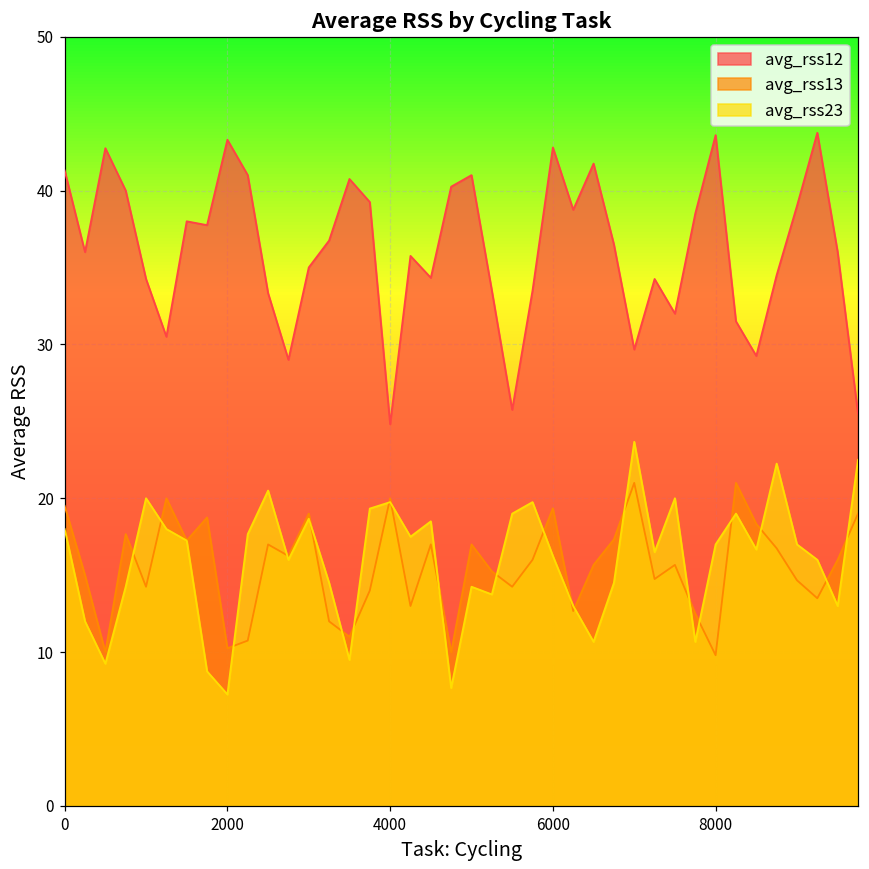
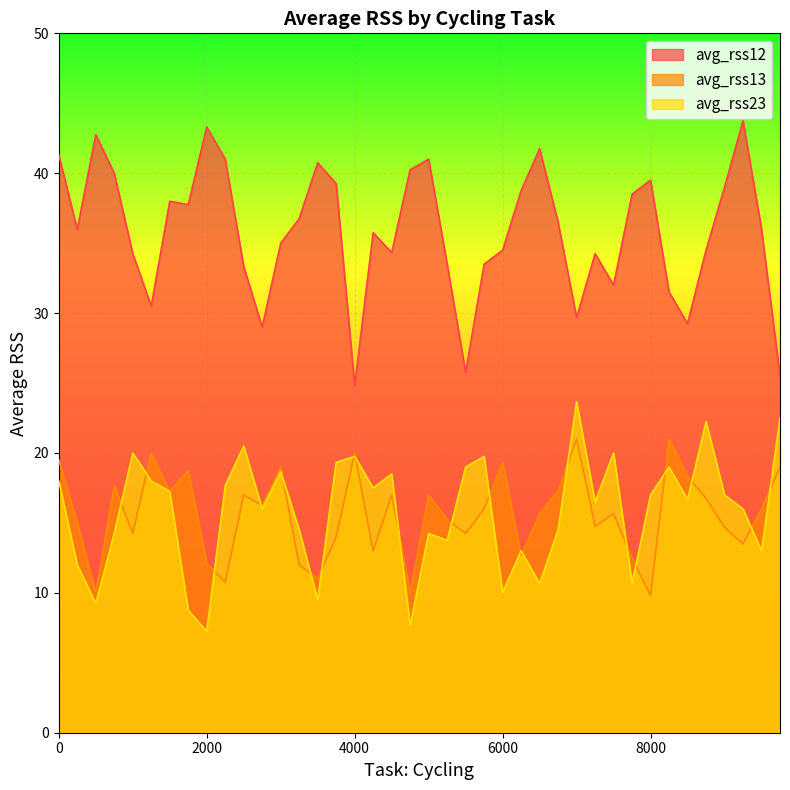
avg_rss13, 2000: 10.3 -> 12.1
avg_rss12, 6000: 42.8 -> 34.5
avg_rss23, 6000: 16.3 -> 10.1
avg_rss12, 8000: 43.6 -> 39.5
